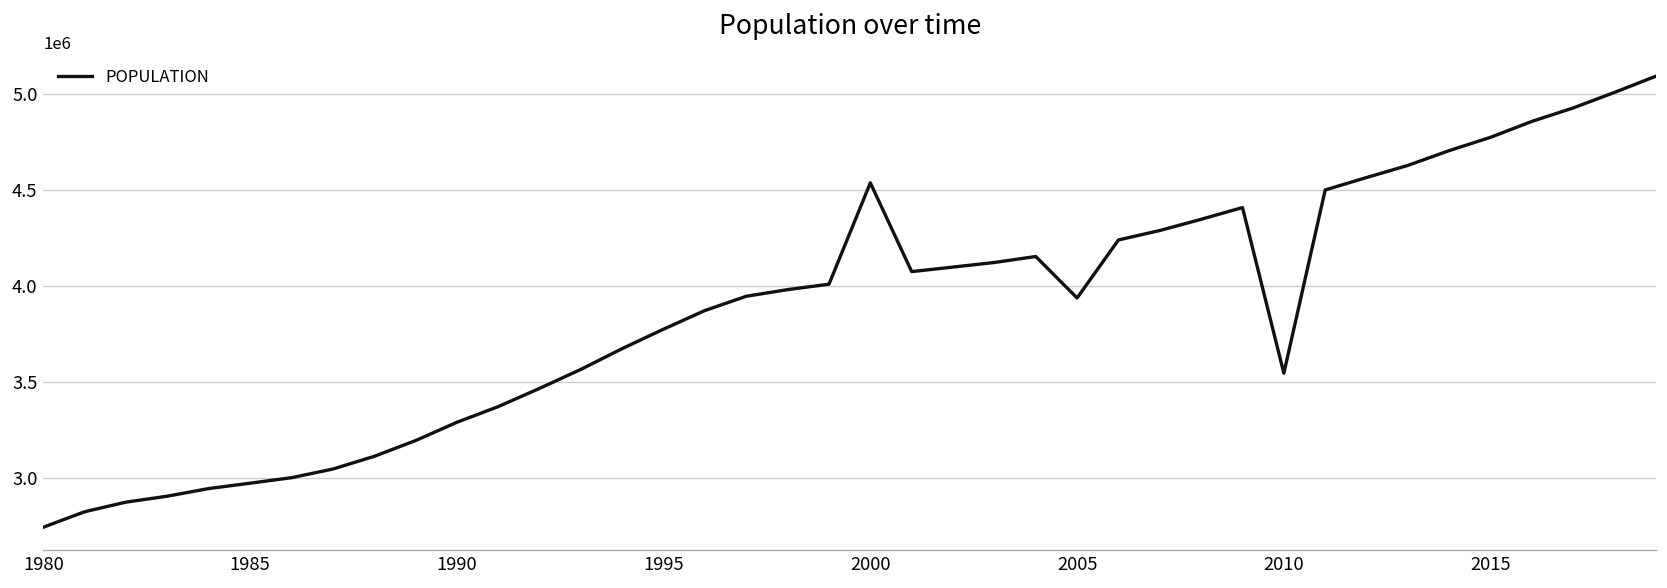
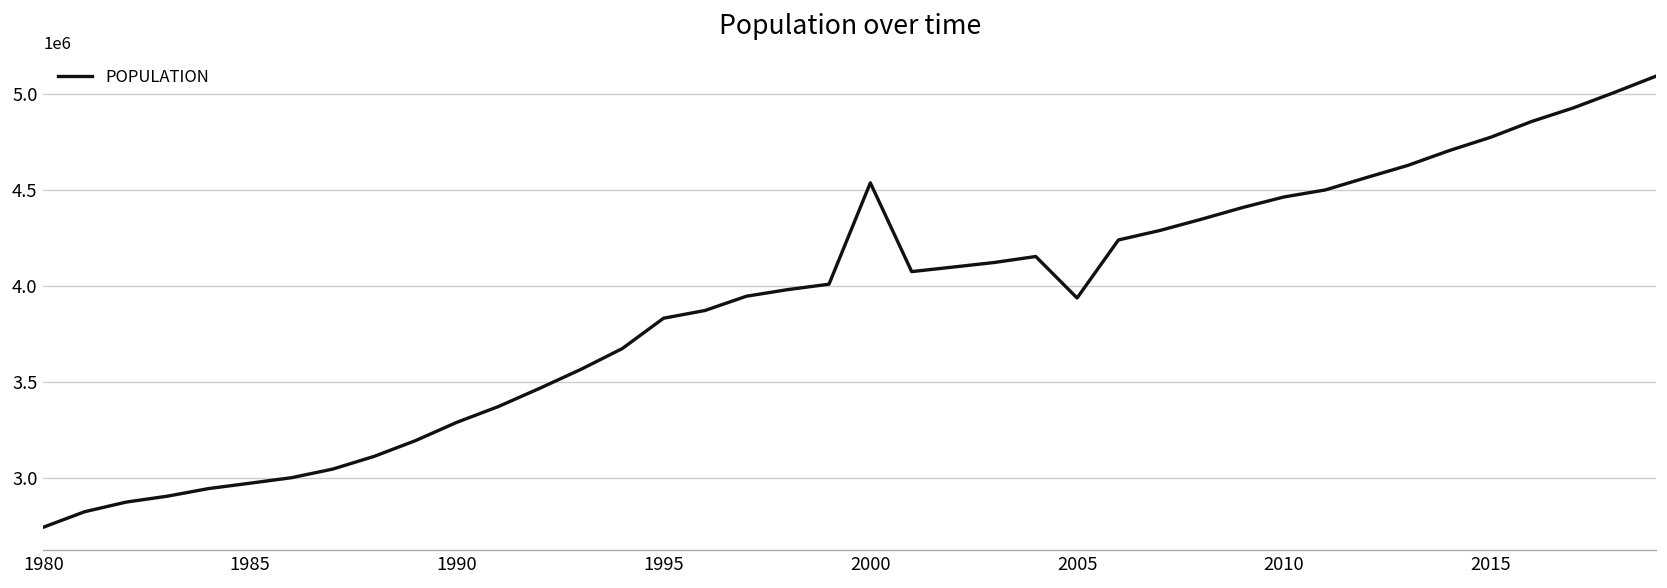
1995: 3780000 -> 3830000
2010: 3550000 -> 4470000
